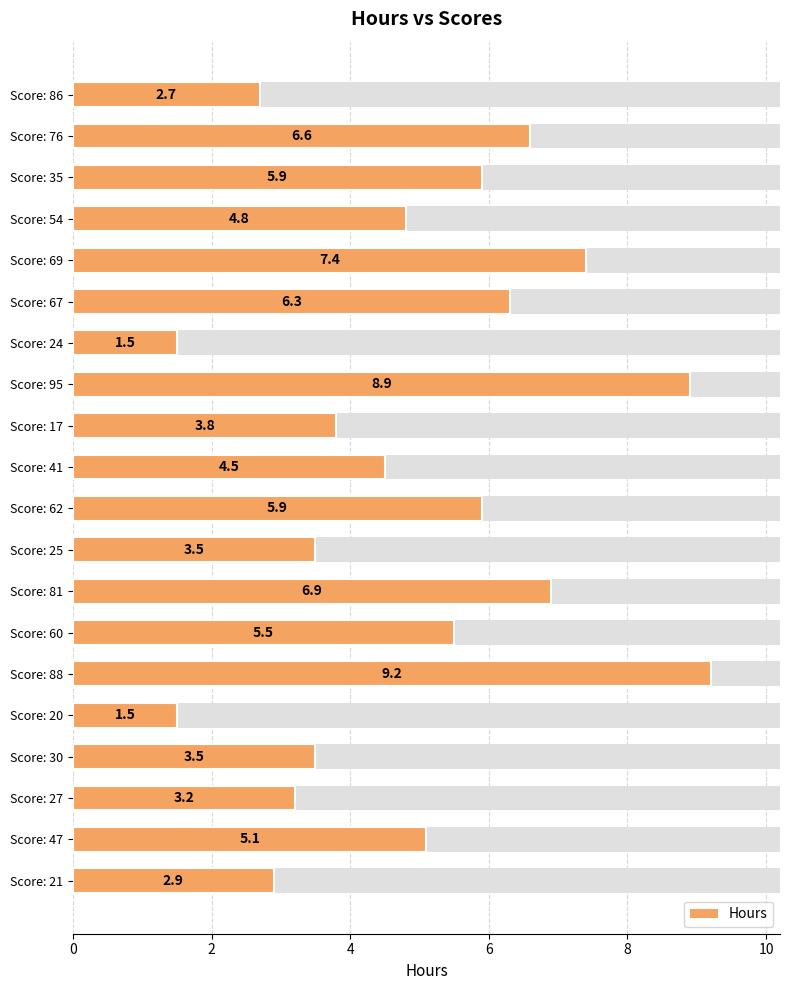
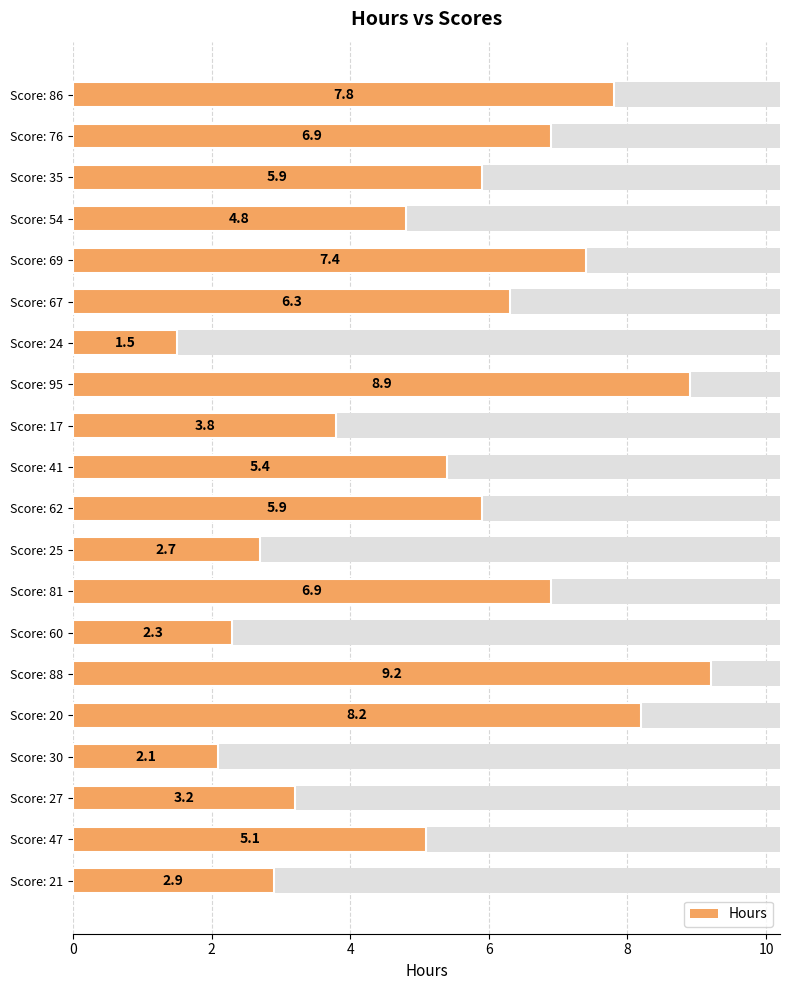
Hours, Score: 86: 2.7 -> 7.8
Hours, Score: 76: 6.6 -> 6.9
Hours, Score: 41: 4.5 -> 5.4
Hours, Score: 25: 3.5 -> 2.7
Hours, Score: 60: 5.5 -> 2.3
Hours, Score: 20: 1.5 -> 8.2
Hours, Score: 30: 3.5 -> 2.1
